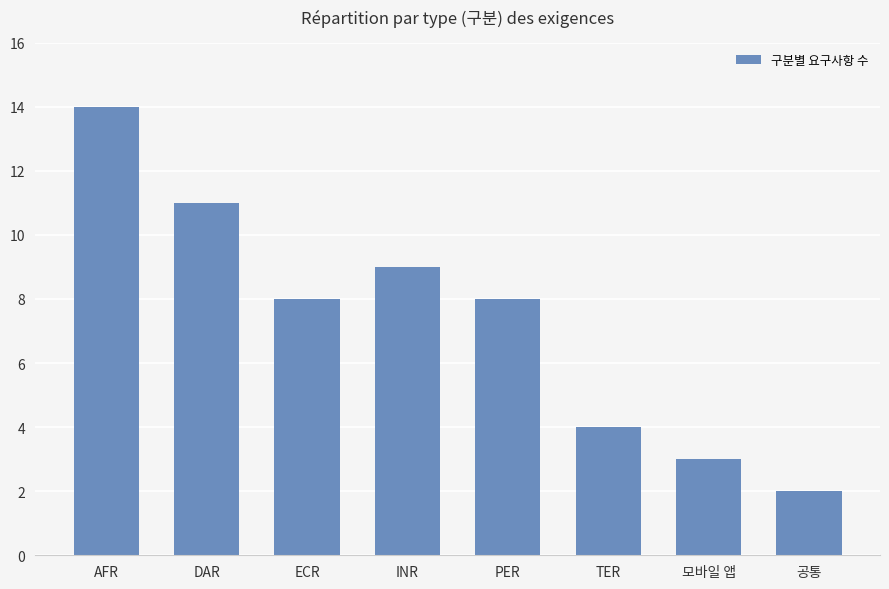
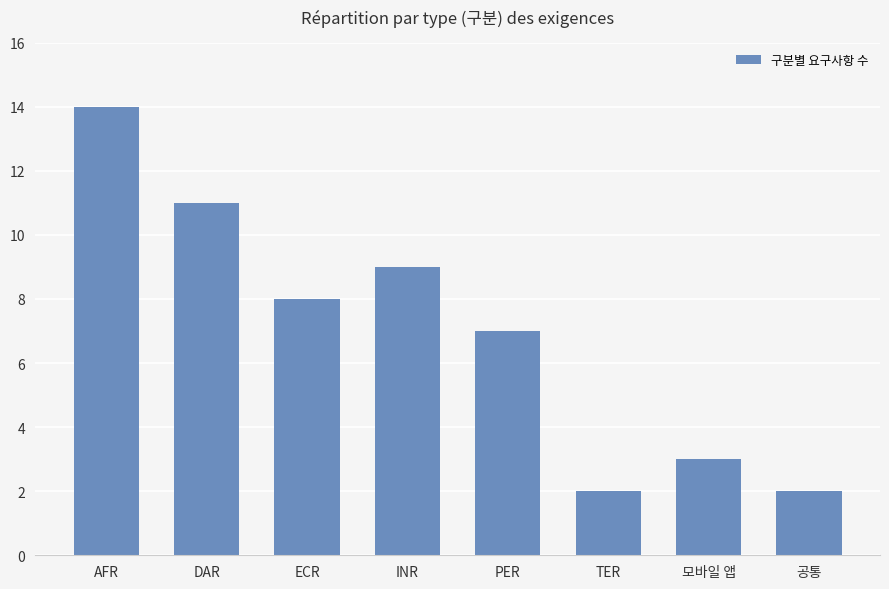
PER: 8 -> 7
TER: 4 -> 2
